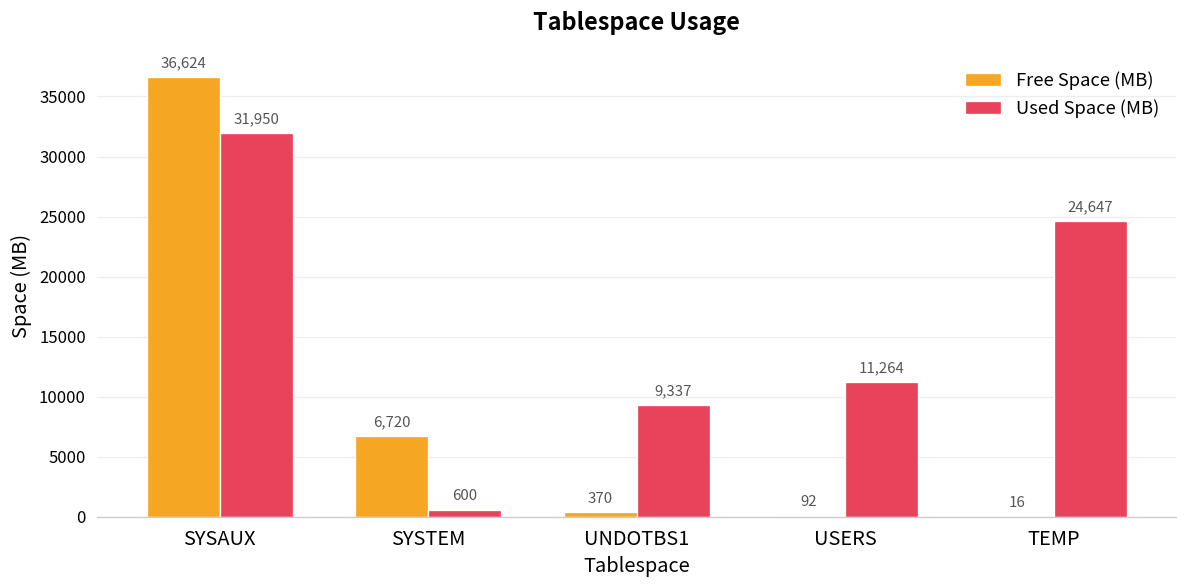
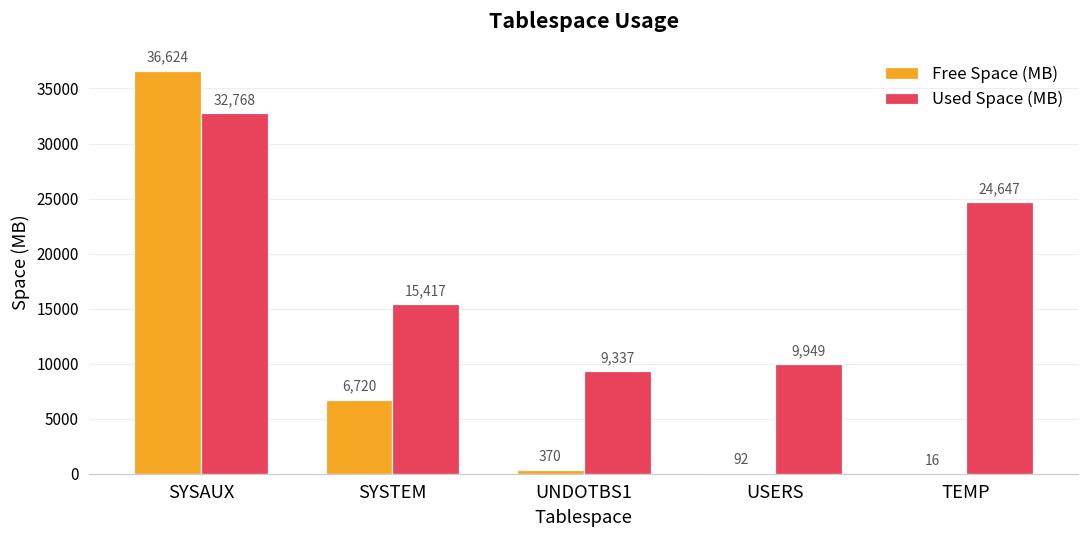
Used Space (MB), SYSAUX: 31,950 -> 32,768
Used Space (MB), SYSTEM: 600 -> 15,417
Used Space (MB), USERS: 11,264 -> 9,949
